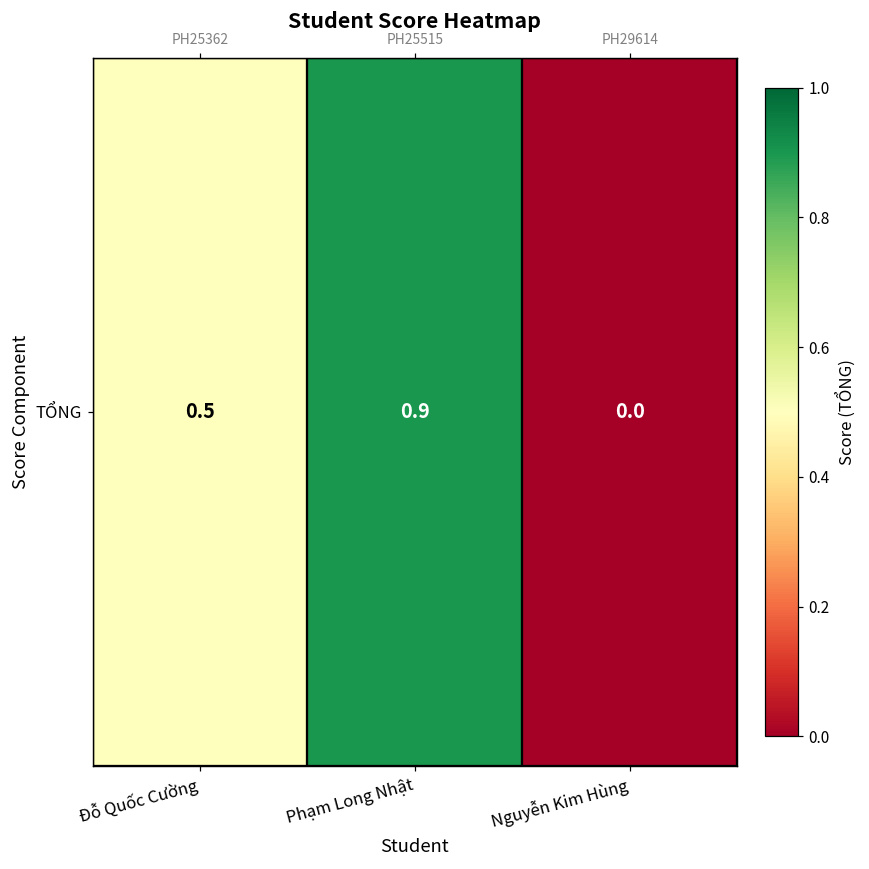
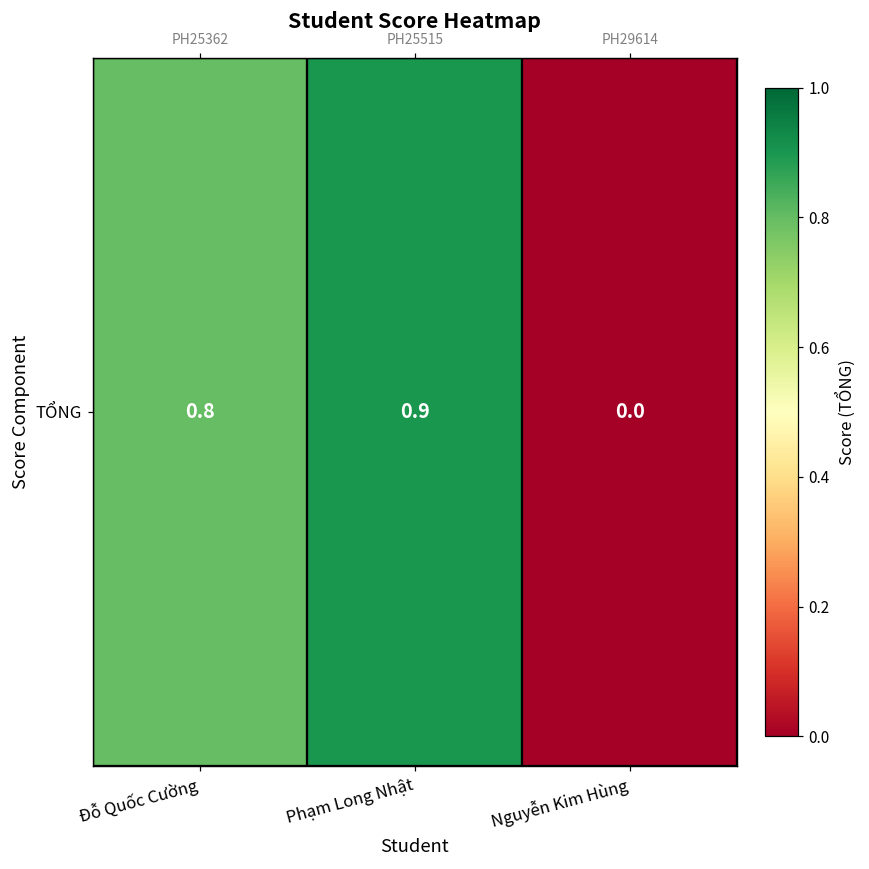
TỔNG, Đỗ Quốc Cường: 0.5 -> 0.8
